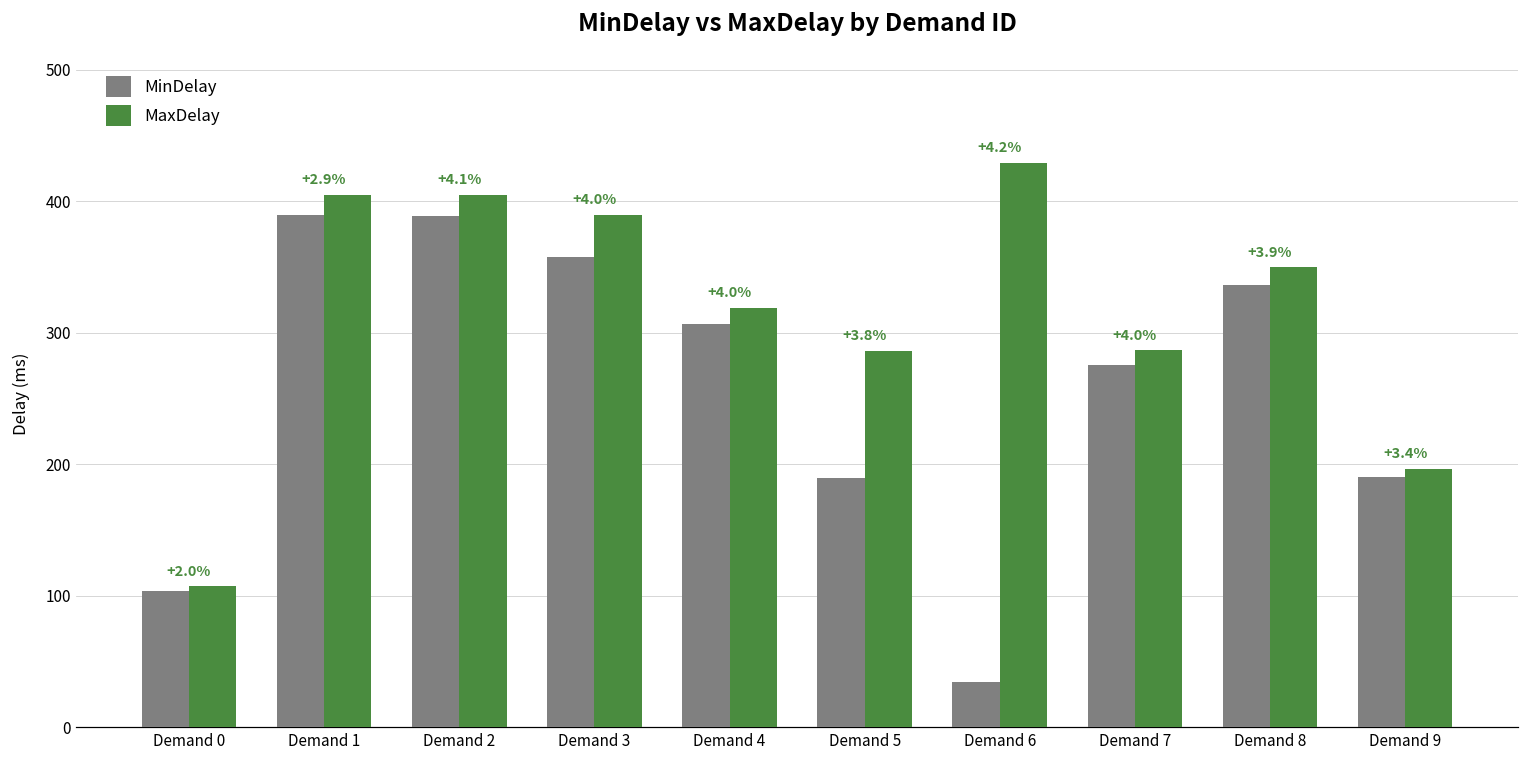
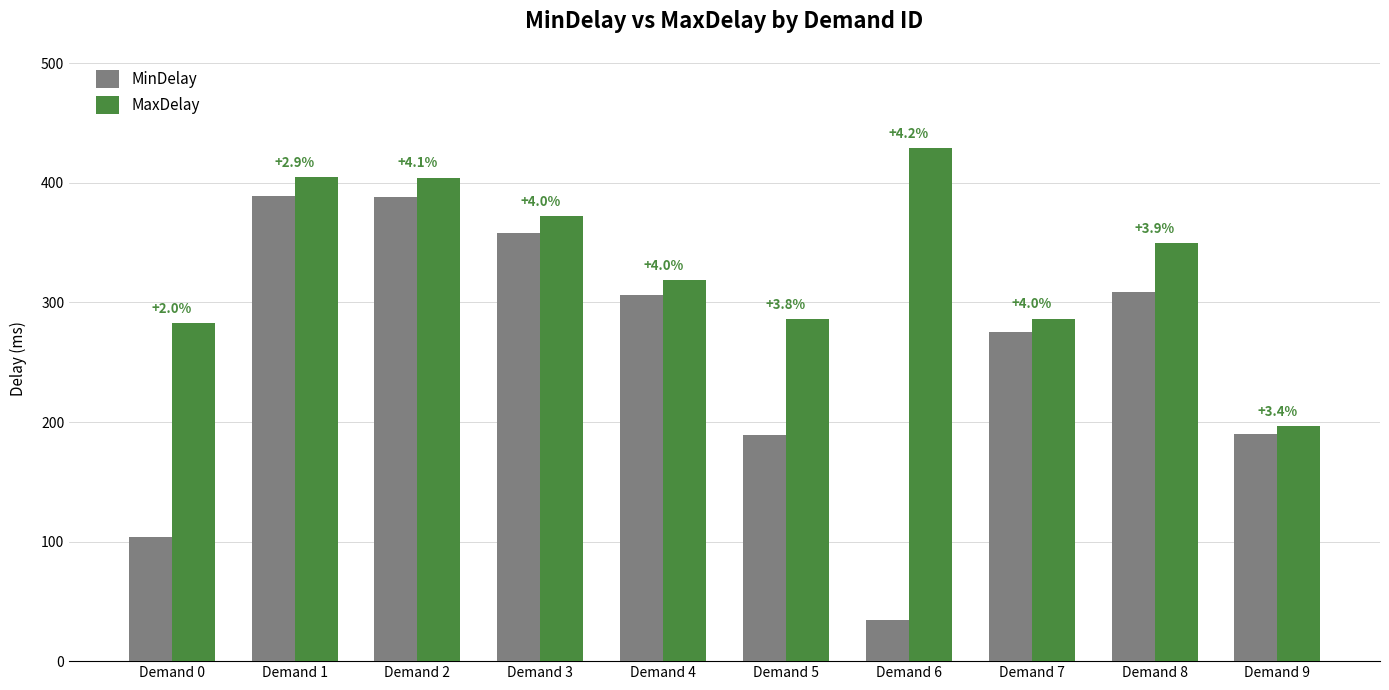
MaxDelay, Demand 0: 107 -> 283
MaxDelay, Demand 3: 389 -> 372
MinDelay, Demand 8: 336 -> 309
